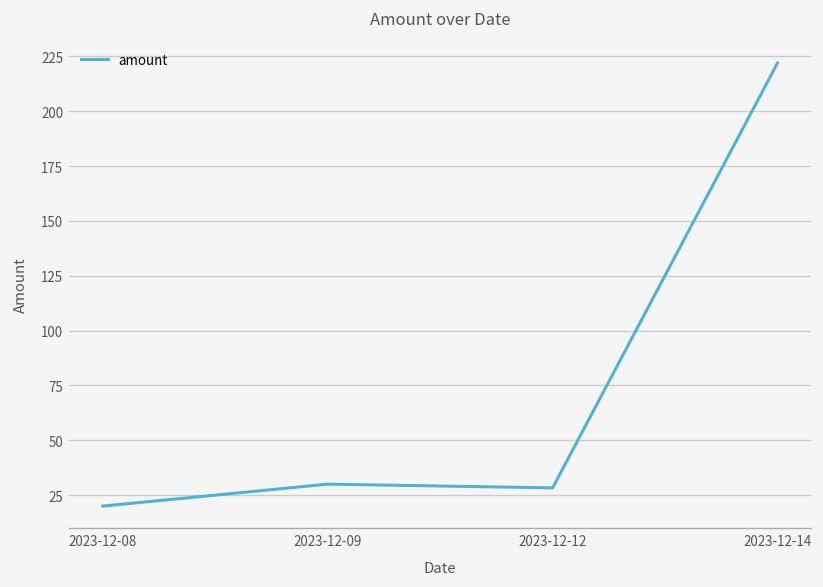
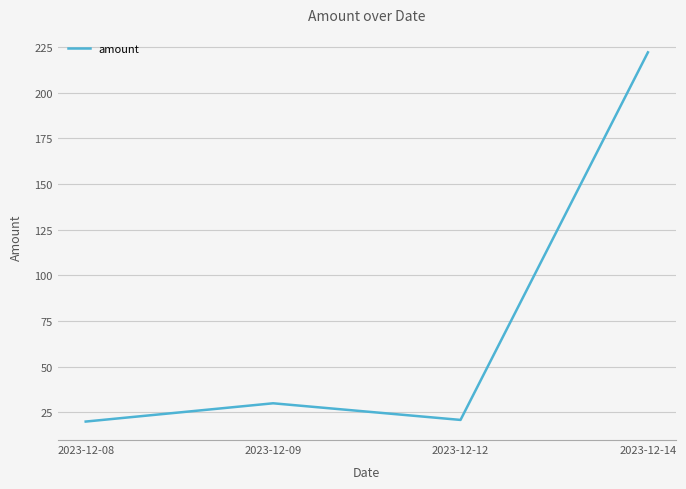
2023-12-12: 28 -> 21
